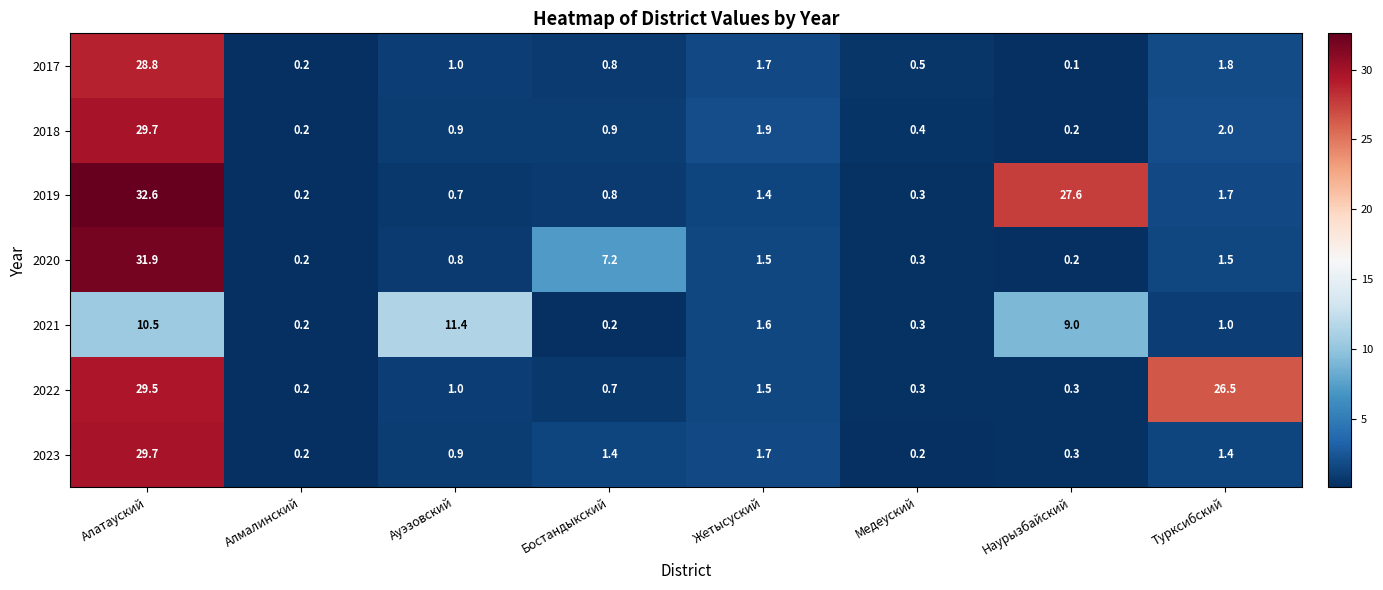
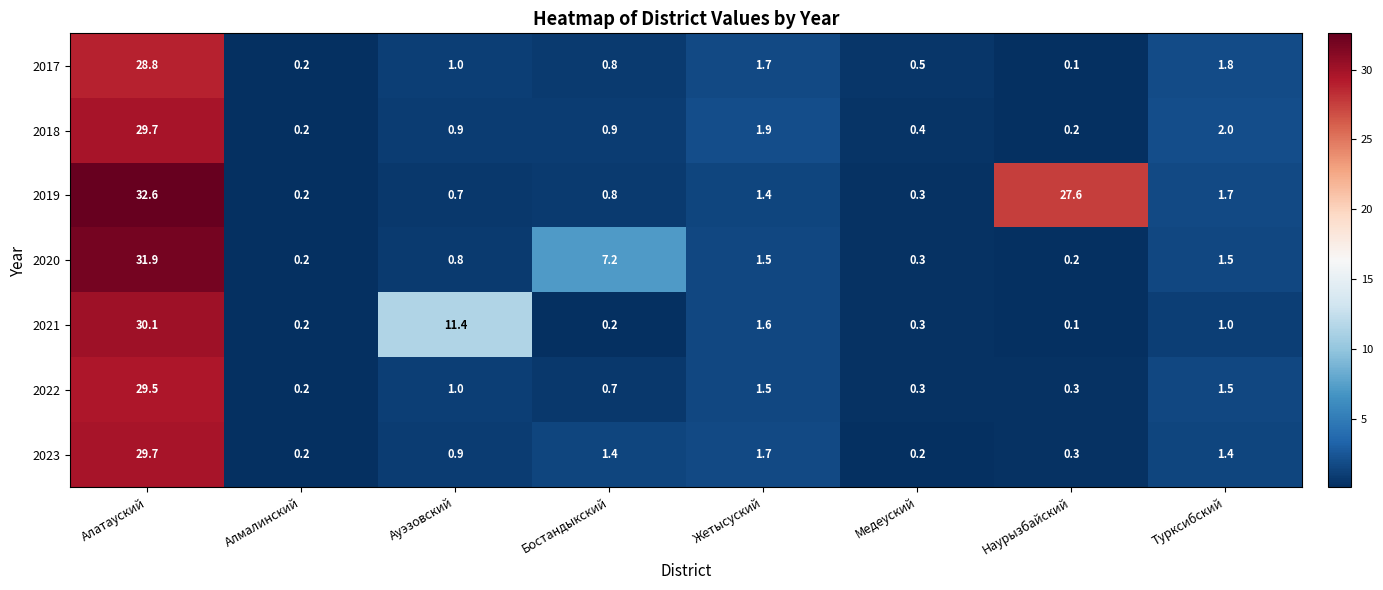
2021, Алатауский: 10.5 -> 30.1
2021, Наурызбайский: 9.0 -> 0.1
2022, Турксибский: 26.5 -> 1.5
